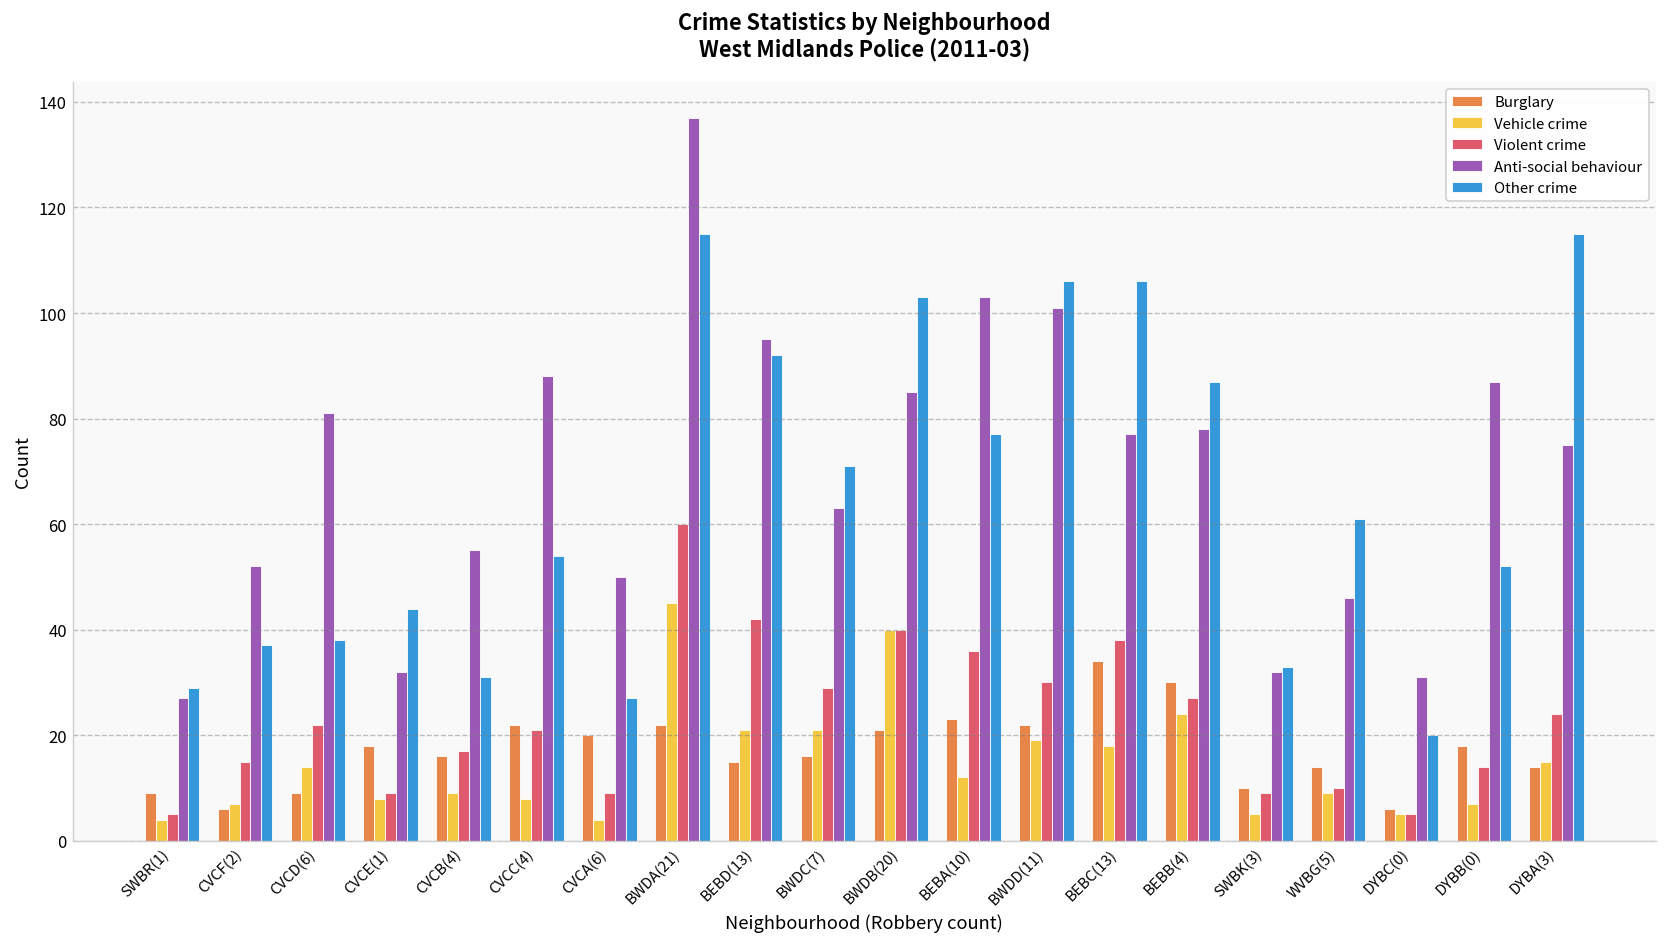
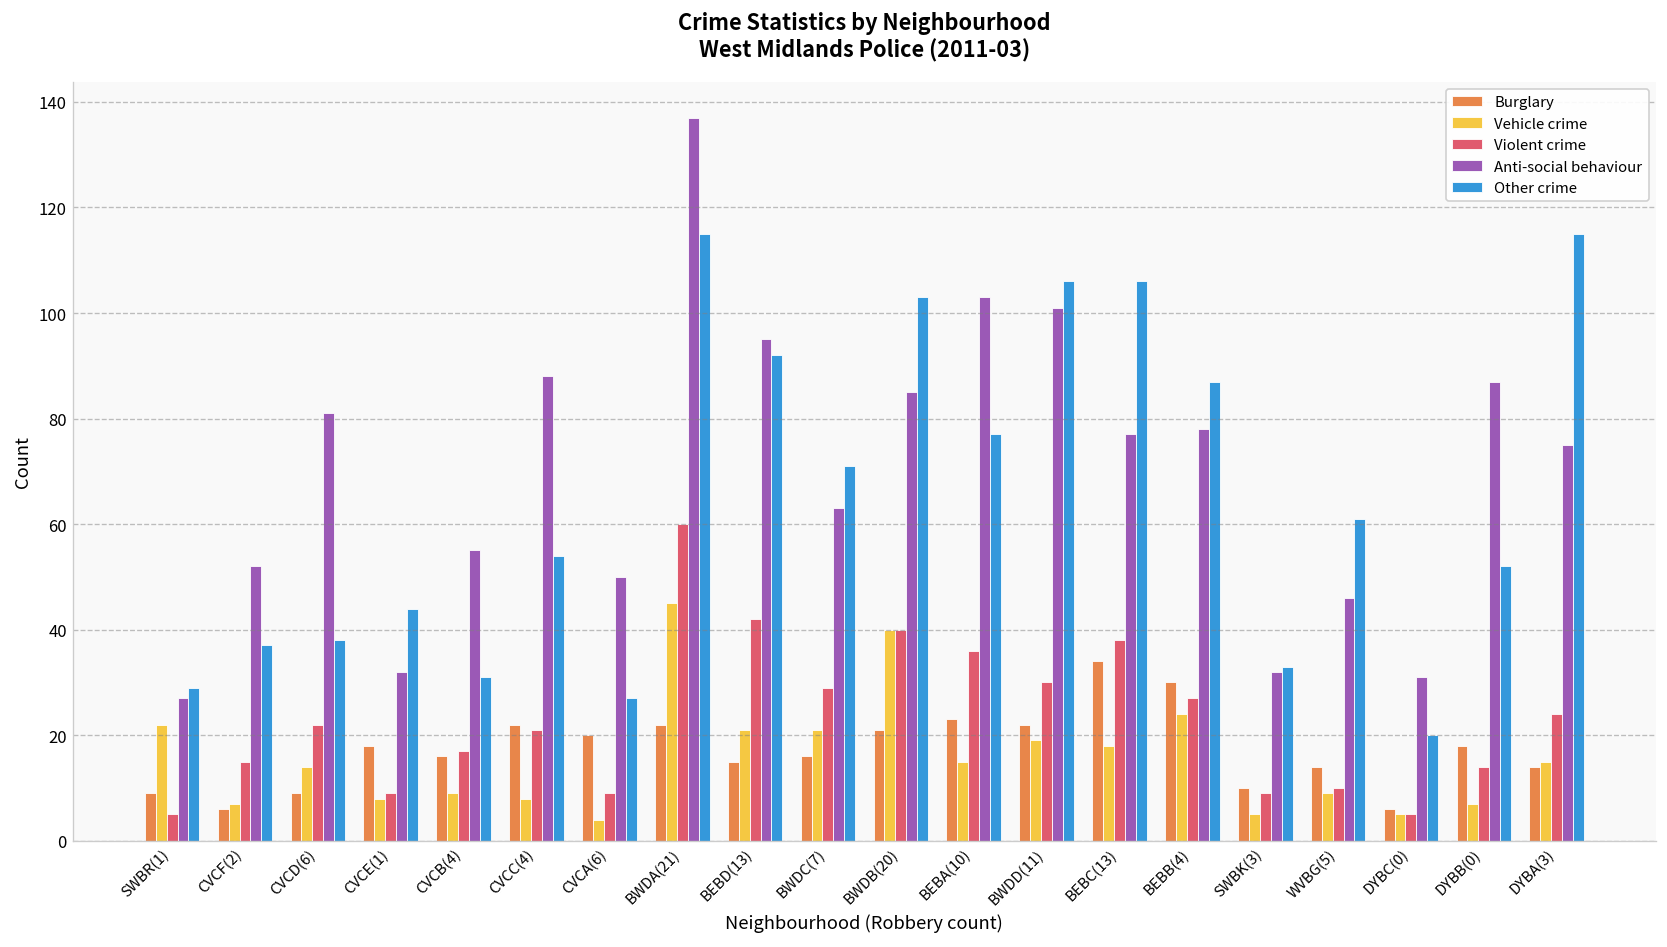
Vehicle crime, SWBR(1): 4 -> 22
Vehicle crime, BEBA(10): 12 -> 15
